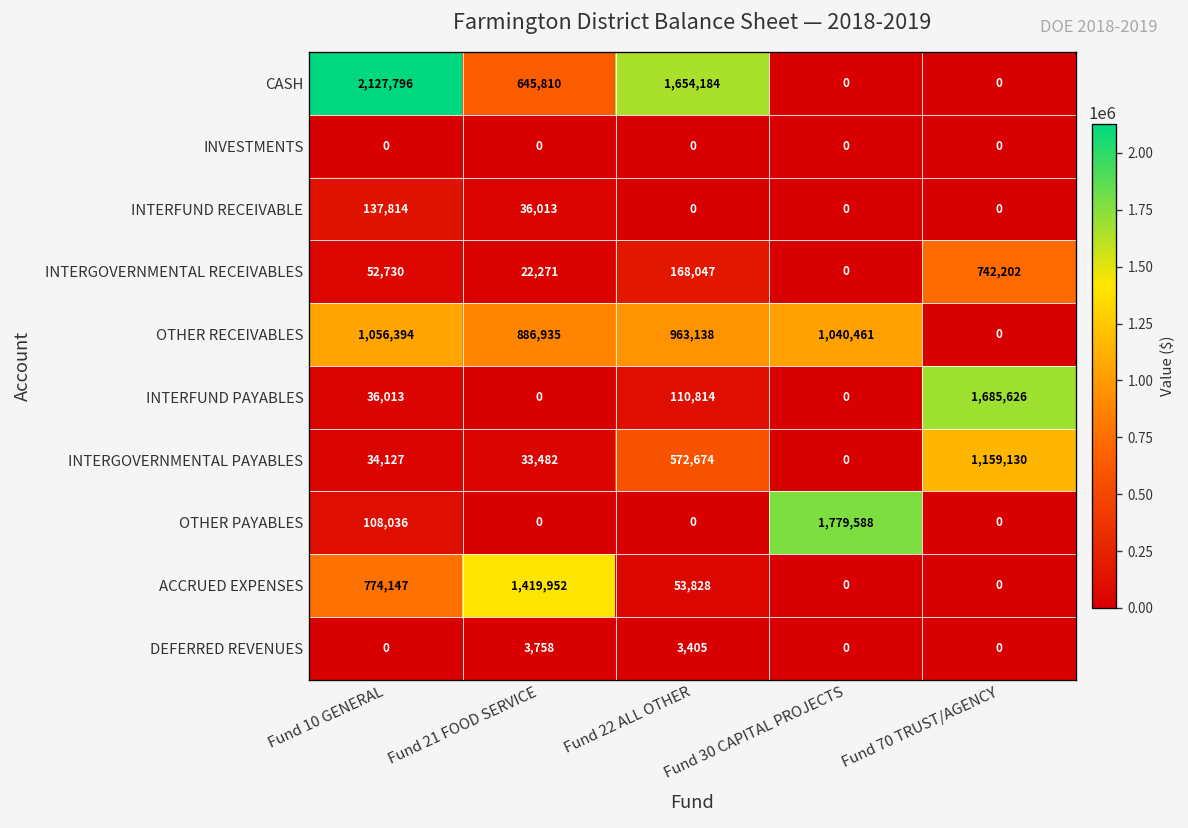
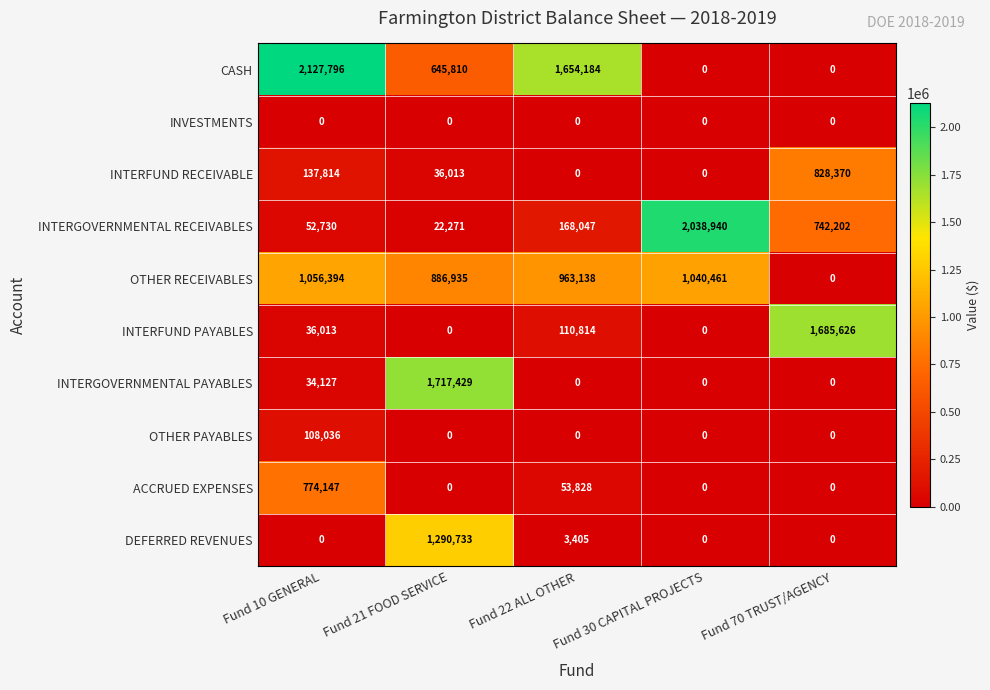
INTERFUND RECEIVABLE, Fund 70 TRUST/AGENCY: 0 -> 828,370
INTERGOVERNMENTAL RECEIVABLES, Fund 30 CAPITAL PROJECTS: 0 -> 2,038,940
INTERGOVERNMENTAL PAYABLES, Fund 21 FOOD SERVICE: 33,482 -> 1,717,429
INTERGOVERNMENTAL PAYABLES, Fund 22 ALL OTHER: 572,674 -> 0
INTERGOVERNMENTAL PAYABLES, Fund 70 TRUST/AGENCY: 1,159,130 -> 0
OTHER PAYABLES, Fund 30 CAPITAL PROJECTS: 1,779,588 -> 0
ACCRUED EXPENSES, Fund 21 FOOD SERVICE: 1,419,952 -> 0
DEFERRED REVENUES, Fund 21 FOOD SERVICE: 3,758 -> 1,290,733
